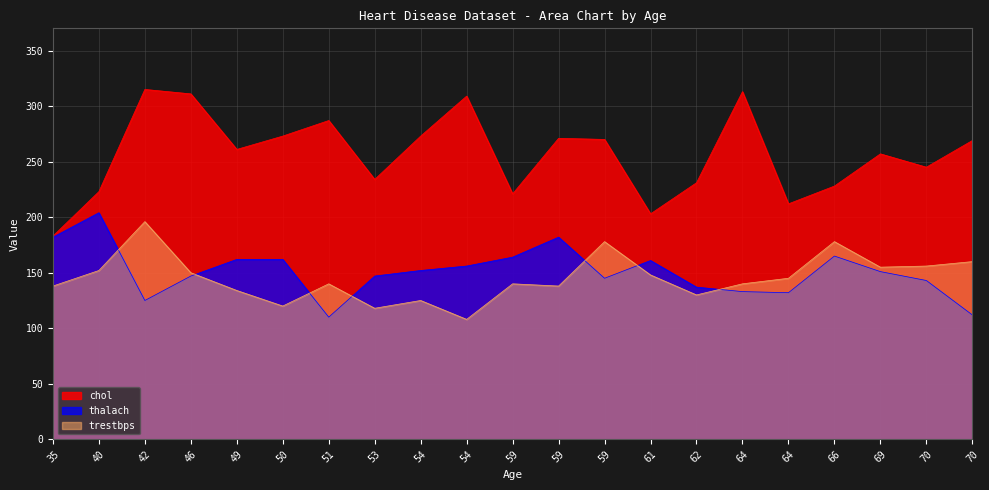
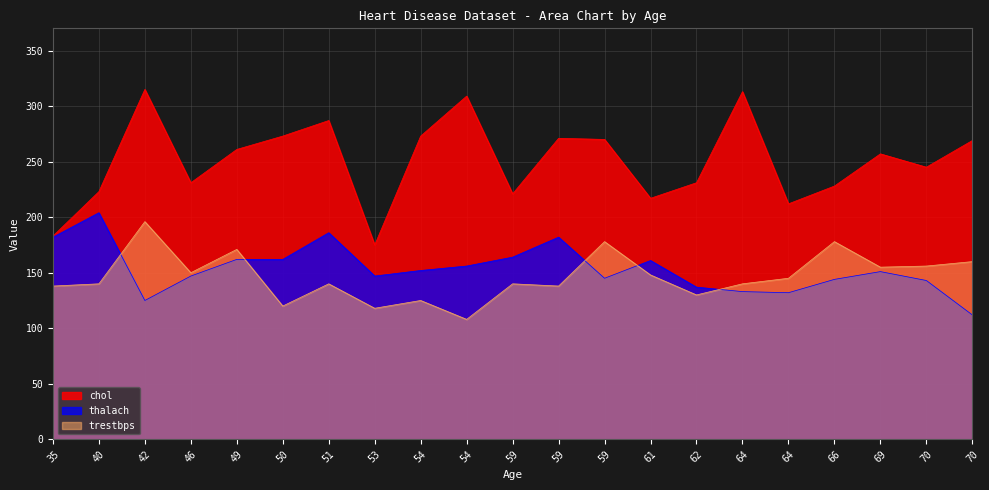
trestbps, 40: 152 -> 140
chol, 46: 311 -> 231
trestbps, 49: 134 -> 171
thalach, 51: 110 -> 186
chol, 53: 234 -> 175
chol, 61: 203 -> 217
thalach, 66: 165 -> 144
